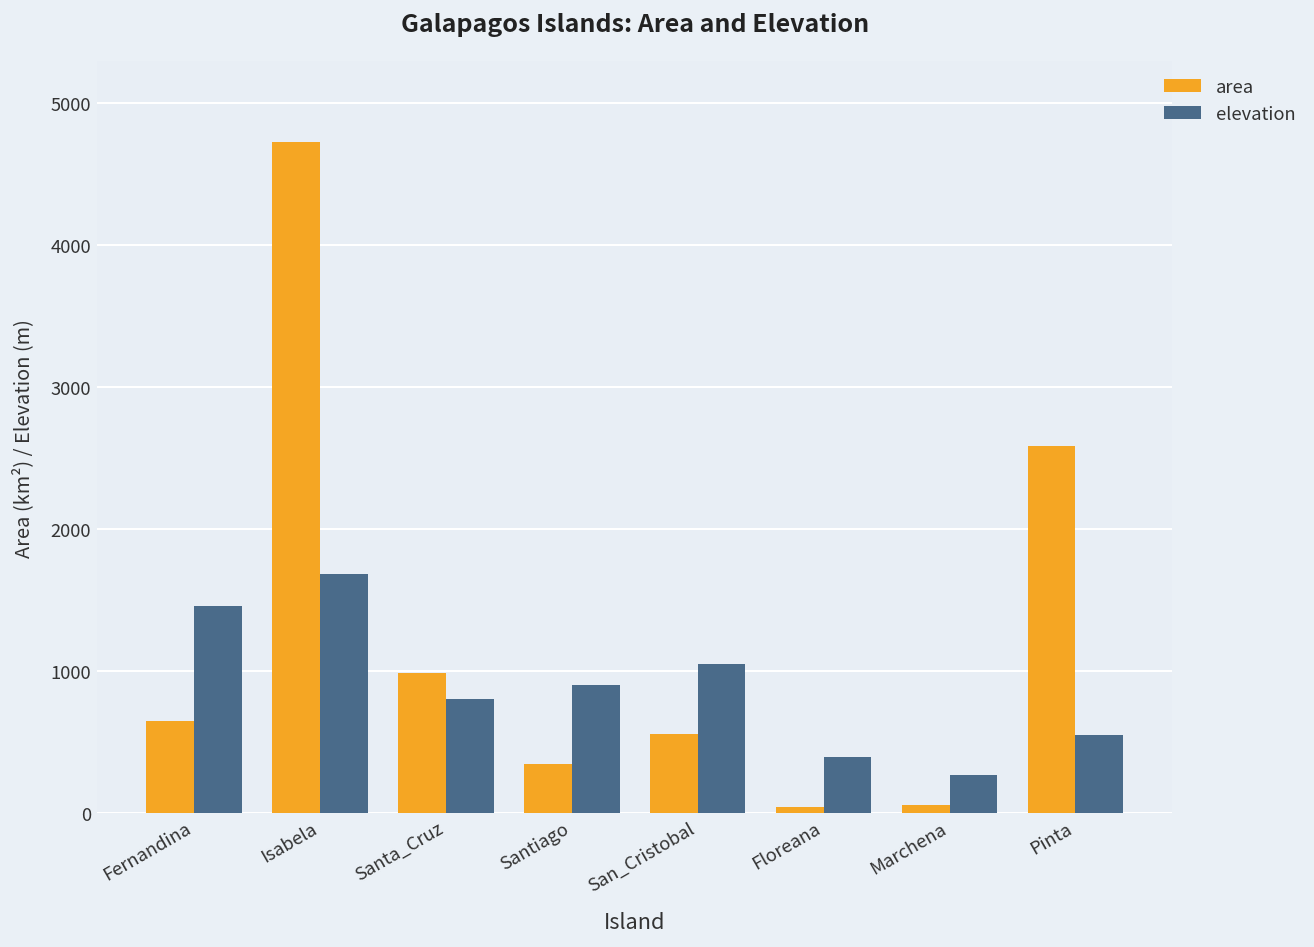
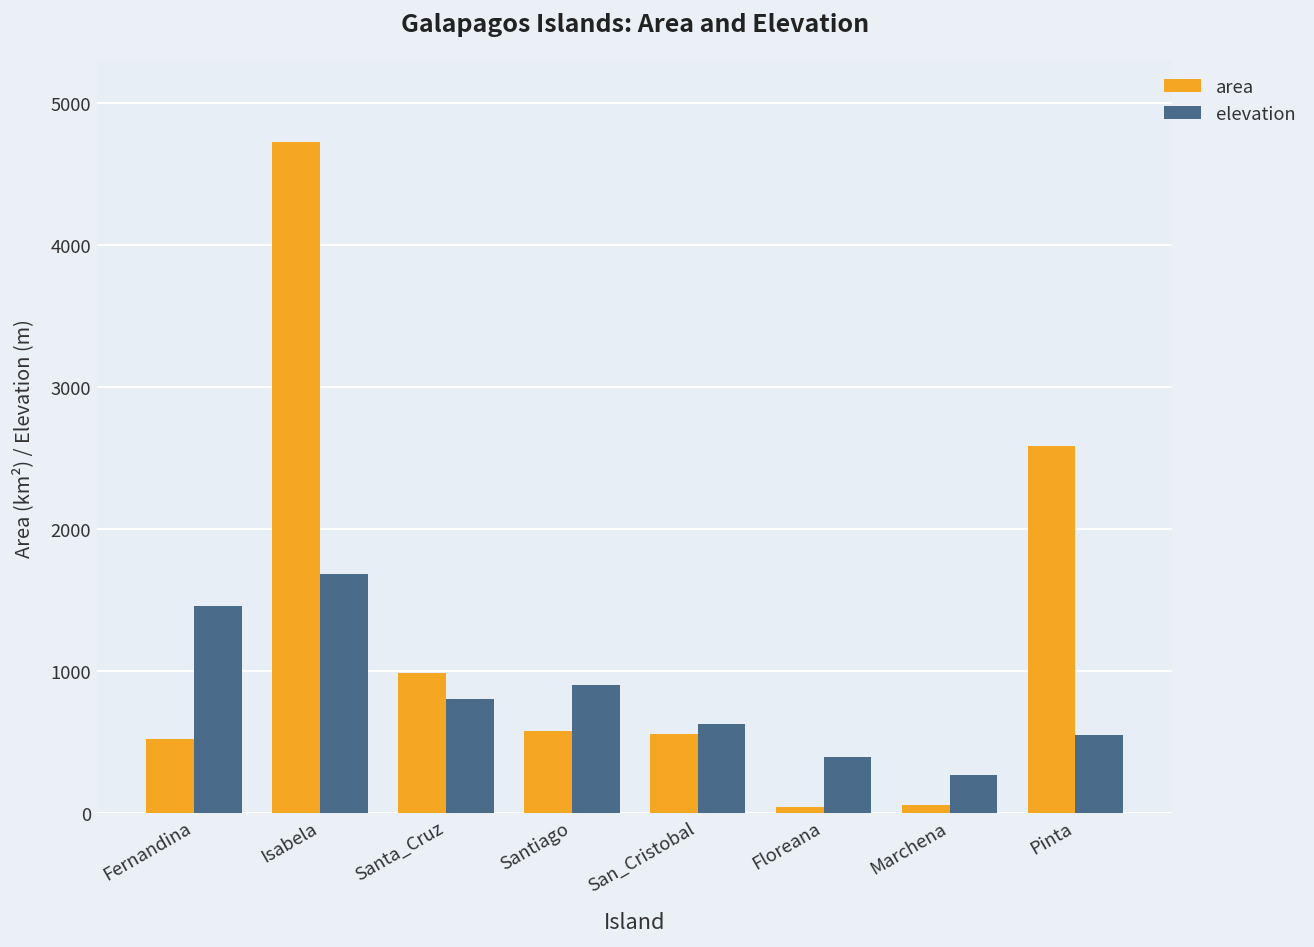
area, Fernandina: 650 -> 520
area, Santiago: 350 -> 580
elevation, San_Cristobal: 1050 -> 630
